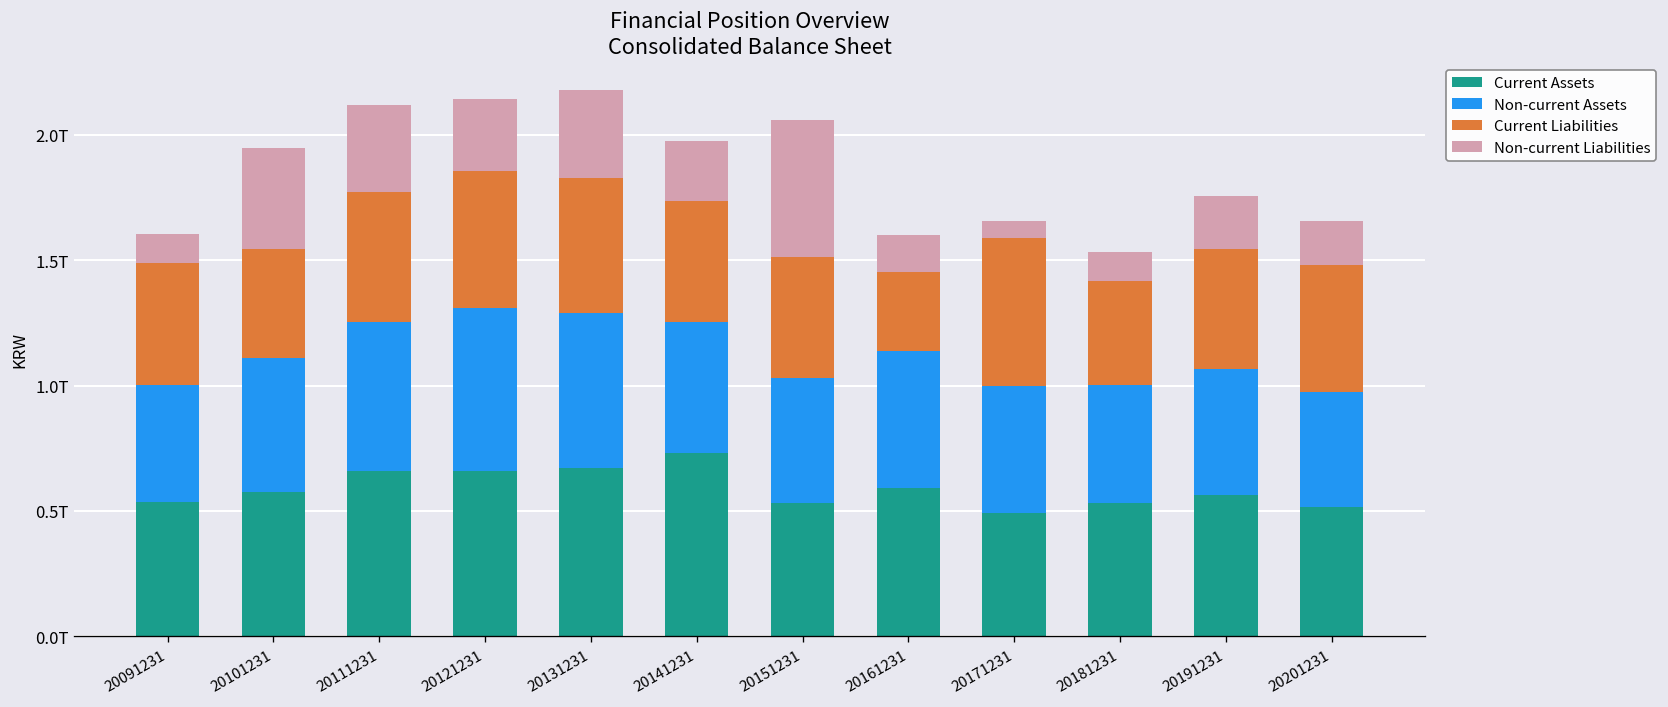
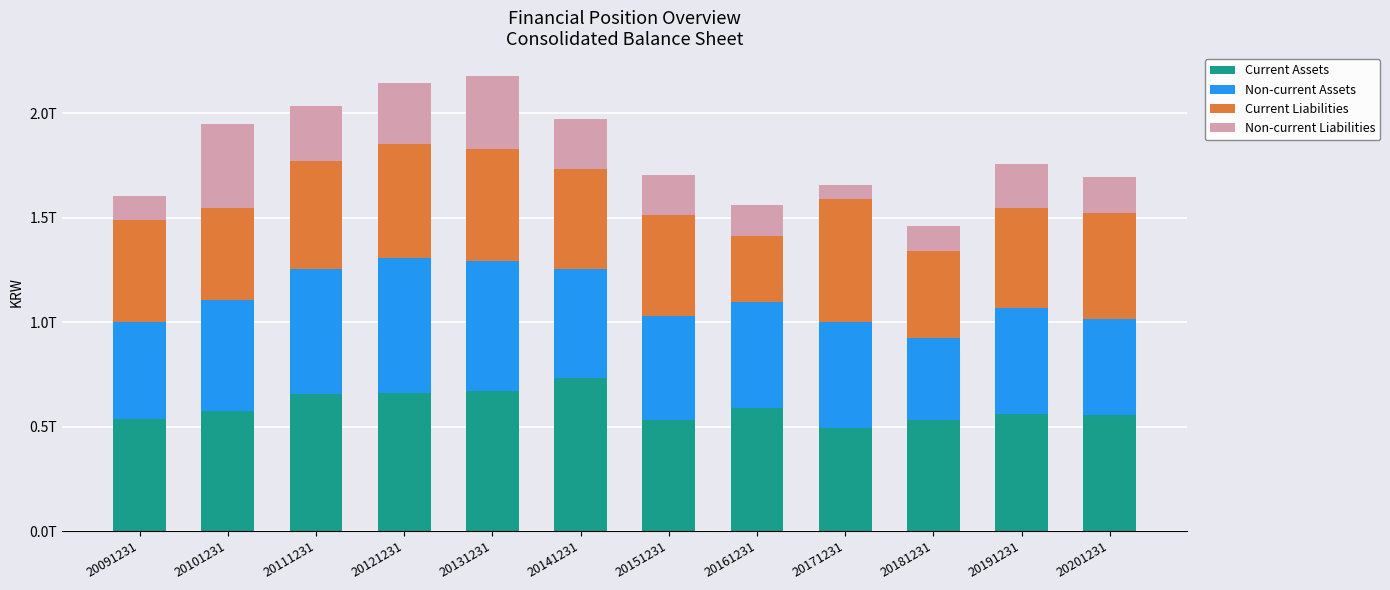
Non-current Liabilities, 20111231: 0.35T -> 0.27T
Non-current Liabilities, 20151231: 0.55T -> 0.19T
Non-current Assets, 20161231: 0.55T -> 0.51T
Non-current Assets, 20181231: 0.47T -> 0.39T
Current Assets, 20201231: 0.51T -> 0.55T
